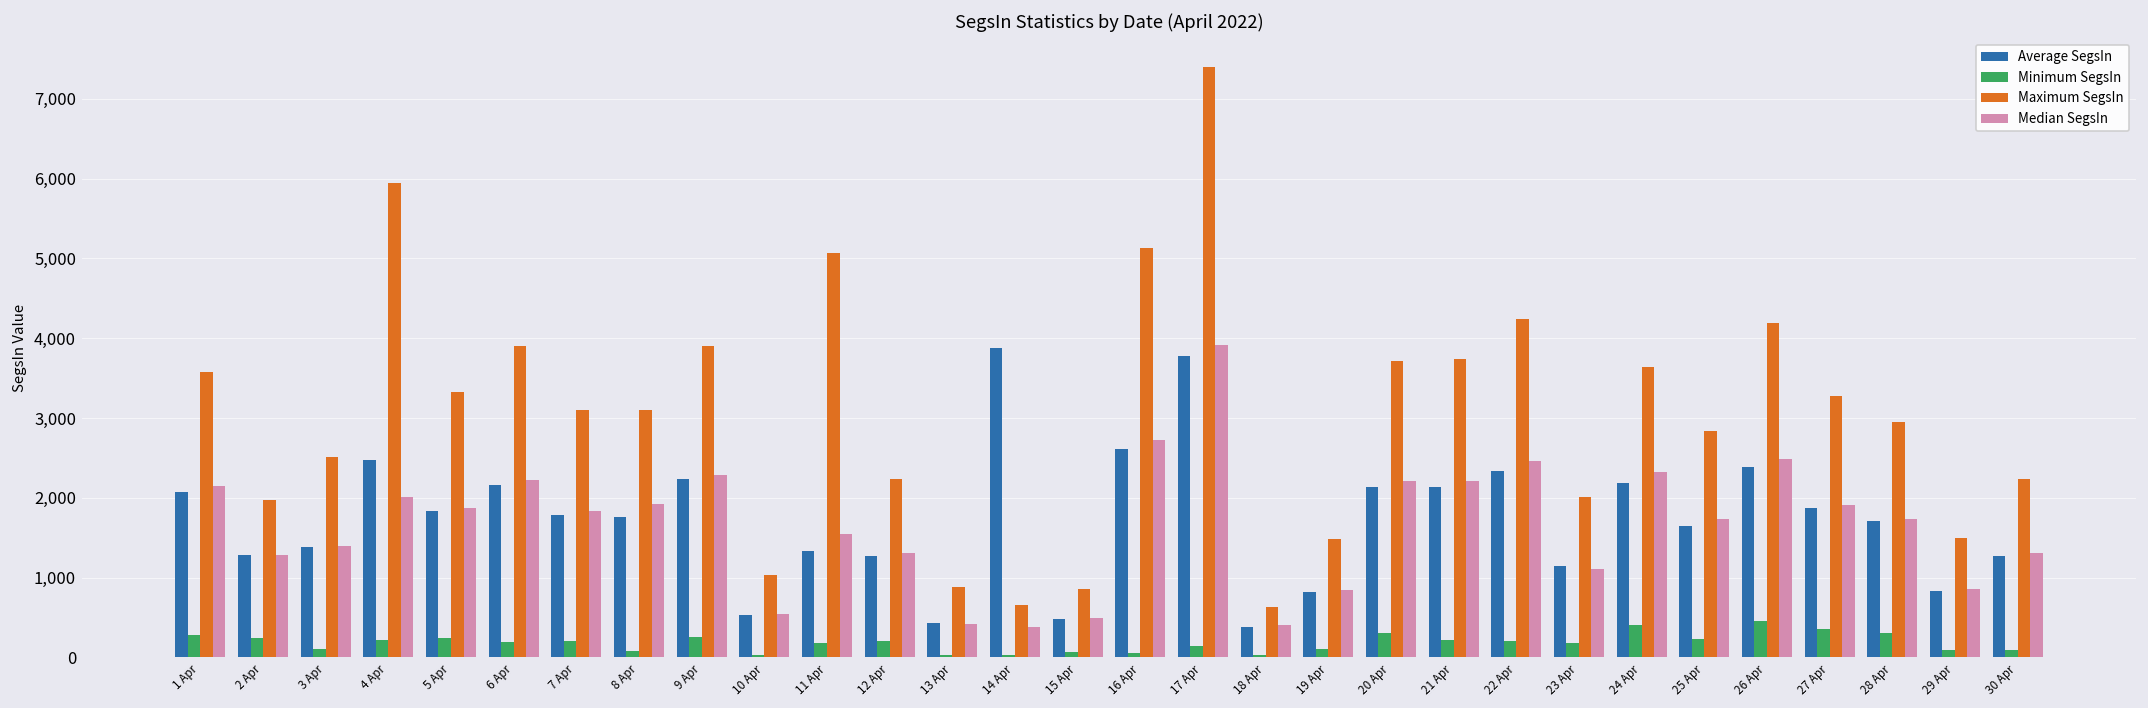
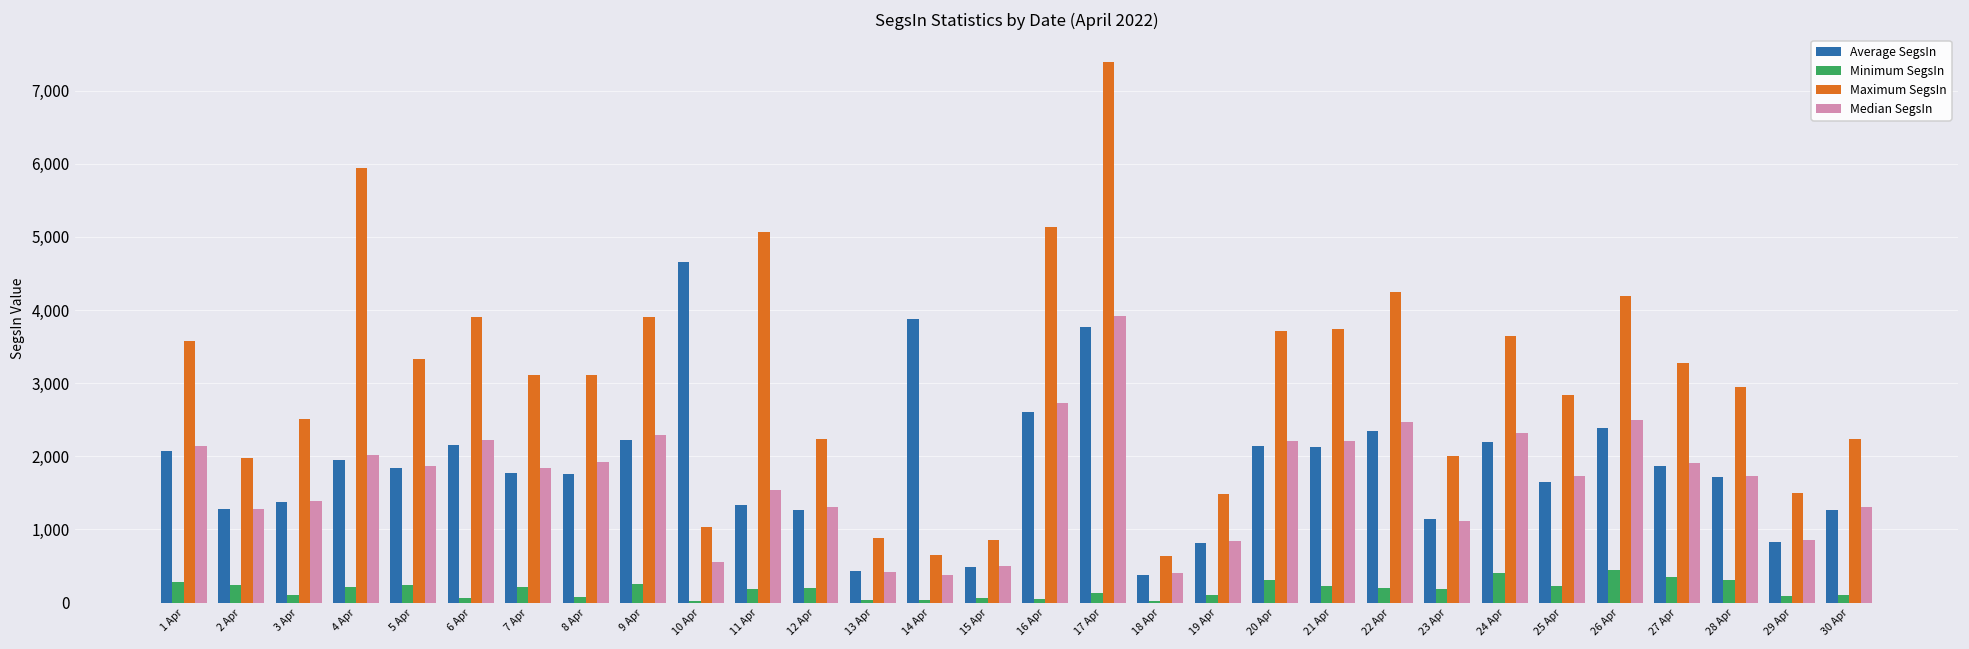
Average SegsIn, 4 Apr: 2,500 -> 2,000
Minimum SegsIn, 6 Apr: 200 -> 100
Average SegsIn, 10 Apr: 500 -> 4,700
